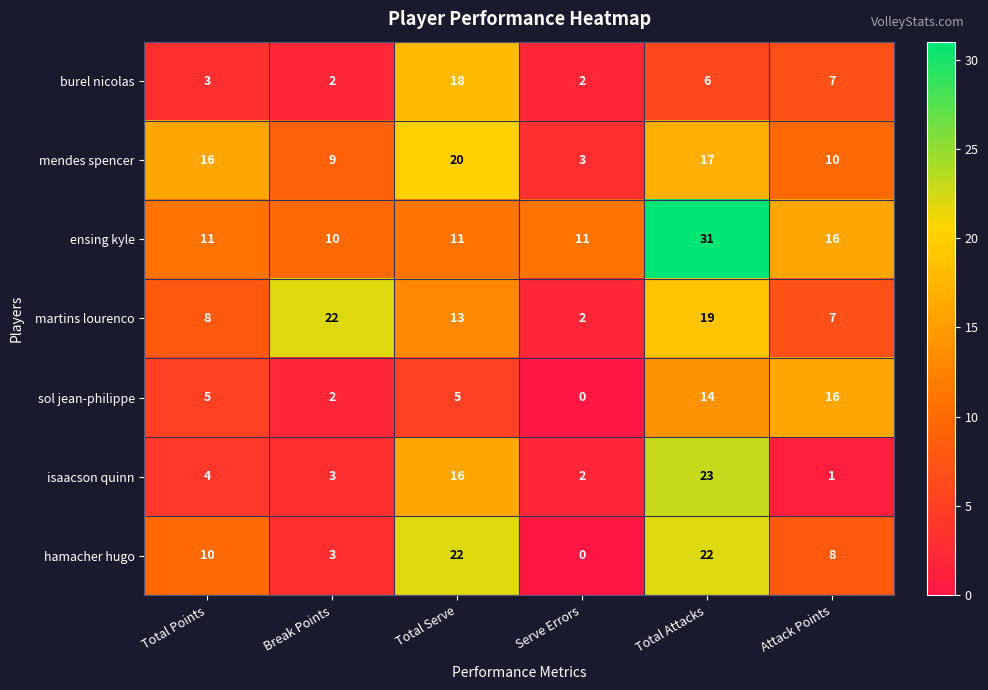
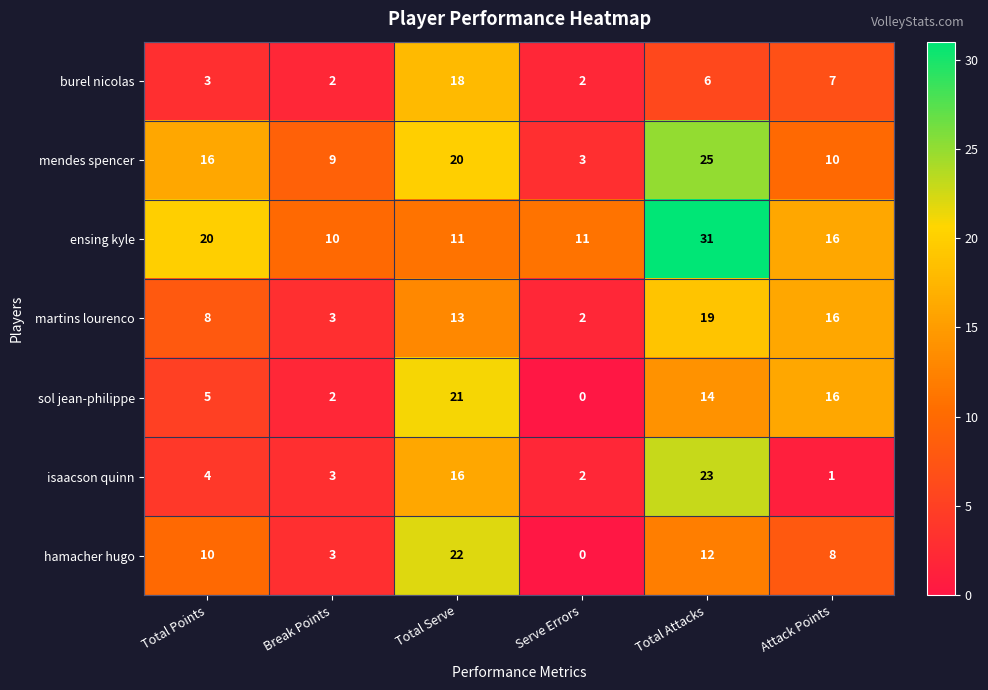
mendes spencer, Total Attacks: 17 -> 25
ensing kyle, Total Points: 11 -> 20
martins lourenco, Break Points: 22 -> 3
martins lourenco, Attack Points: 7 -> 16
sol jean-philippe, Total Serve: 5 -> 21
hamacher hugo, Total Attacks: 22 -> 12
